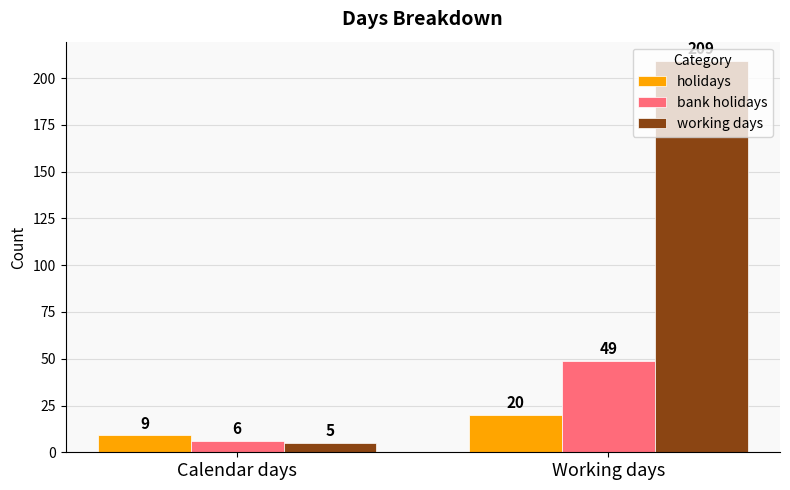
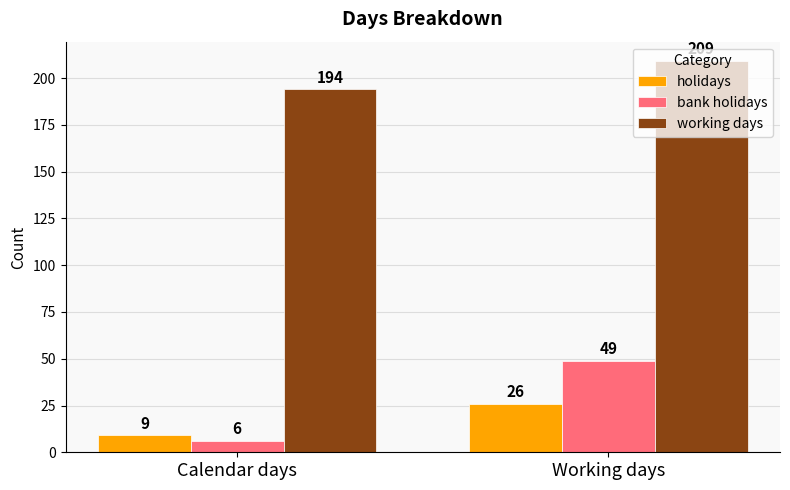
working days, Calendar days: 5 -> 194
holidays, Working days: 20 -> 26
